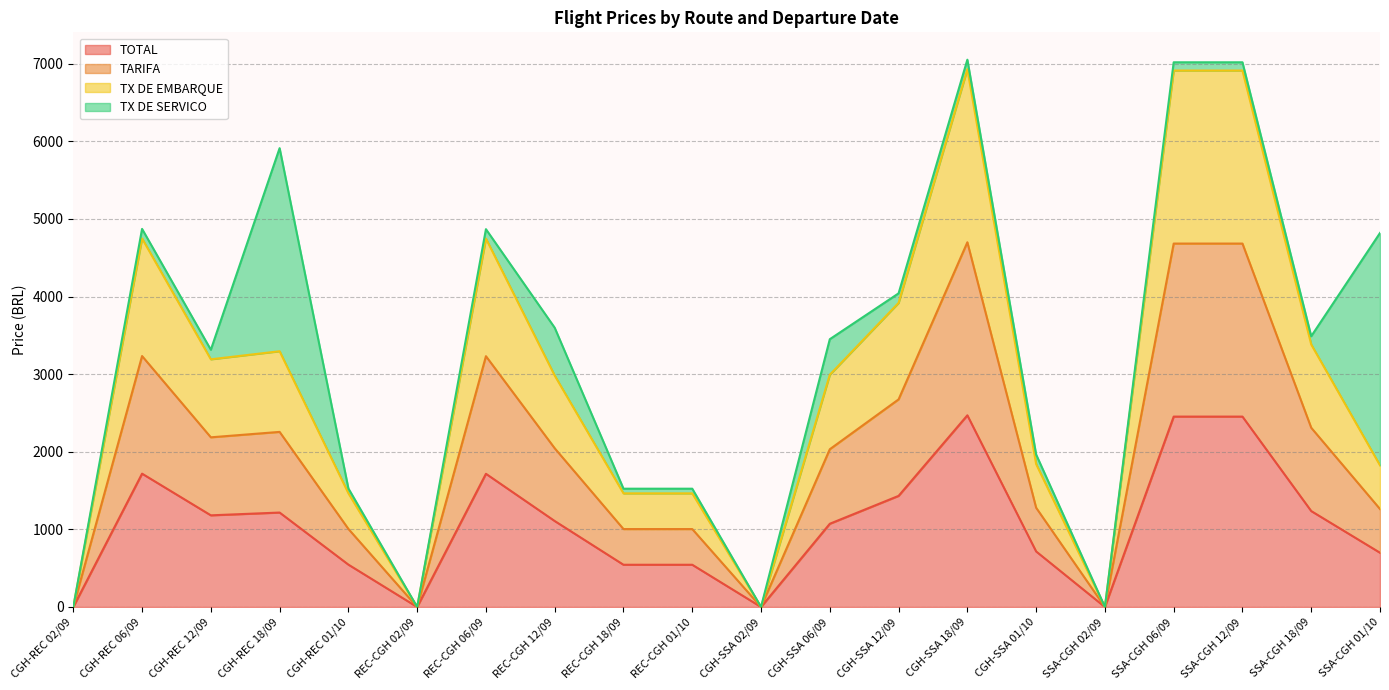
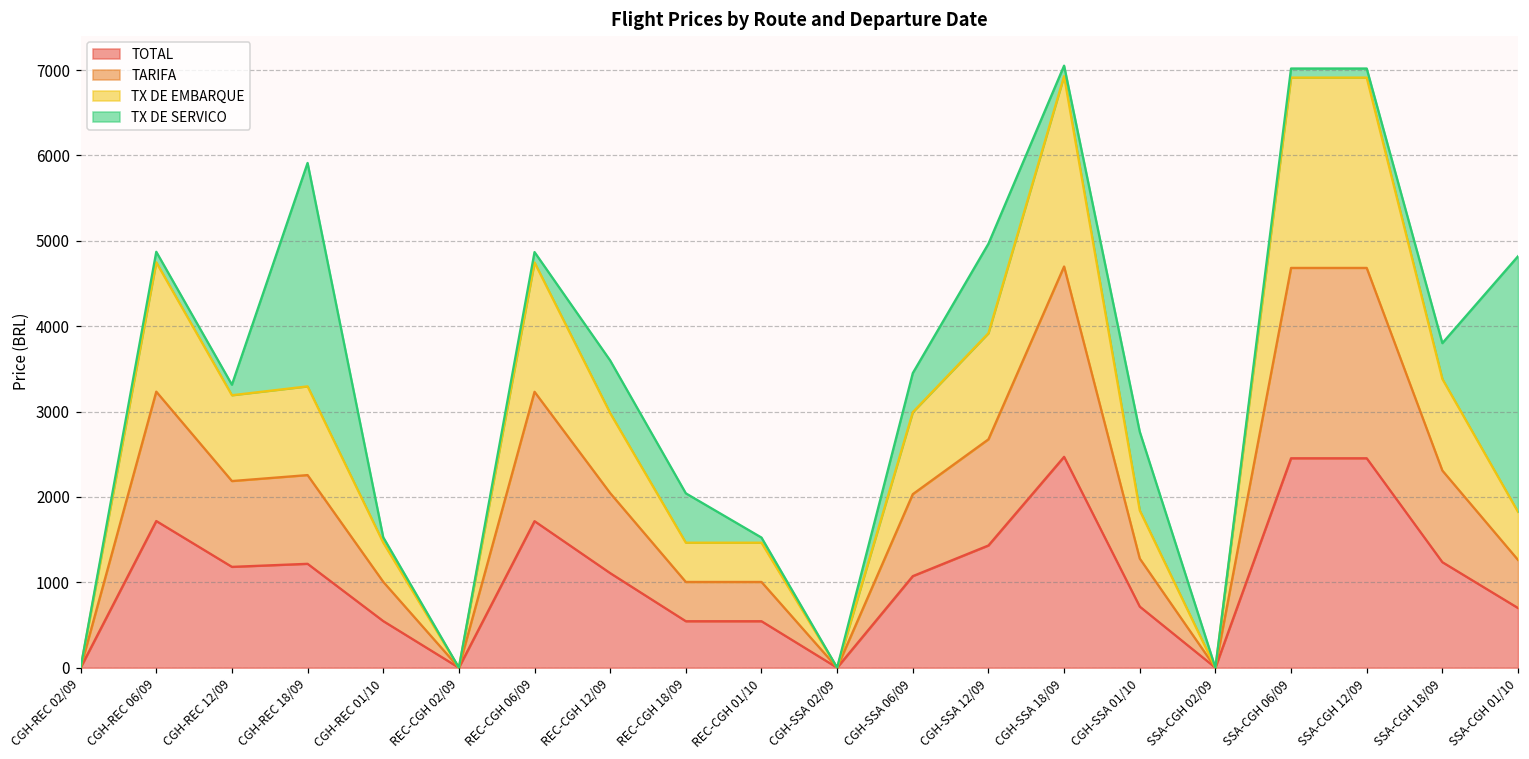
TX DE SERVICO, REC-CGH 18/09: 100 -> 600
TX DE SERVICO, CGH-SSA 12/09: 100 -> 1000
TX DE SERVICO, CGH-SSA 01/10: 100 -> 900
TX DE SERVICO, SSA-CGH 18/09: 100 -> 400
